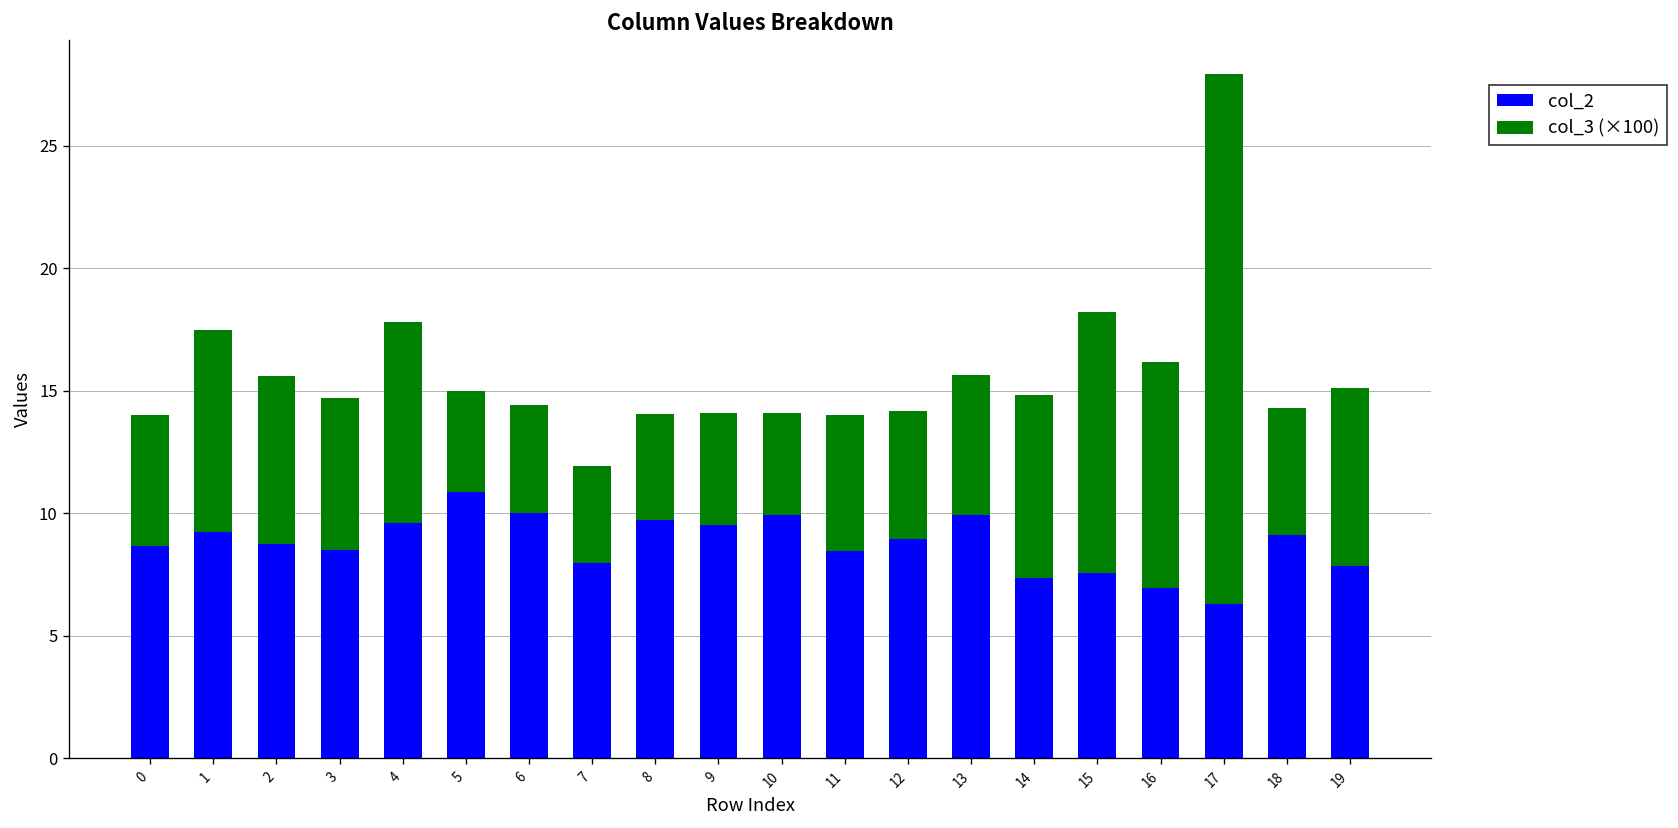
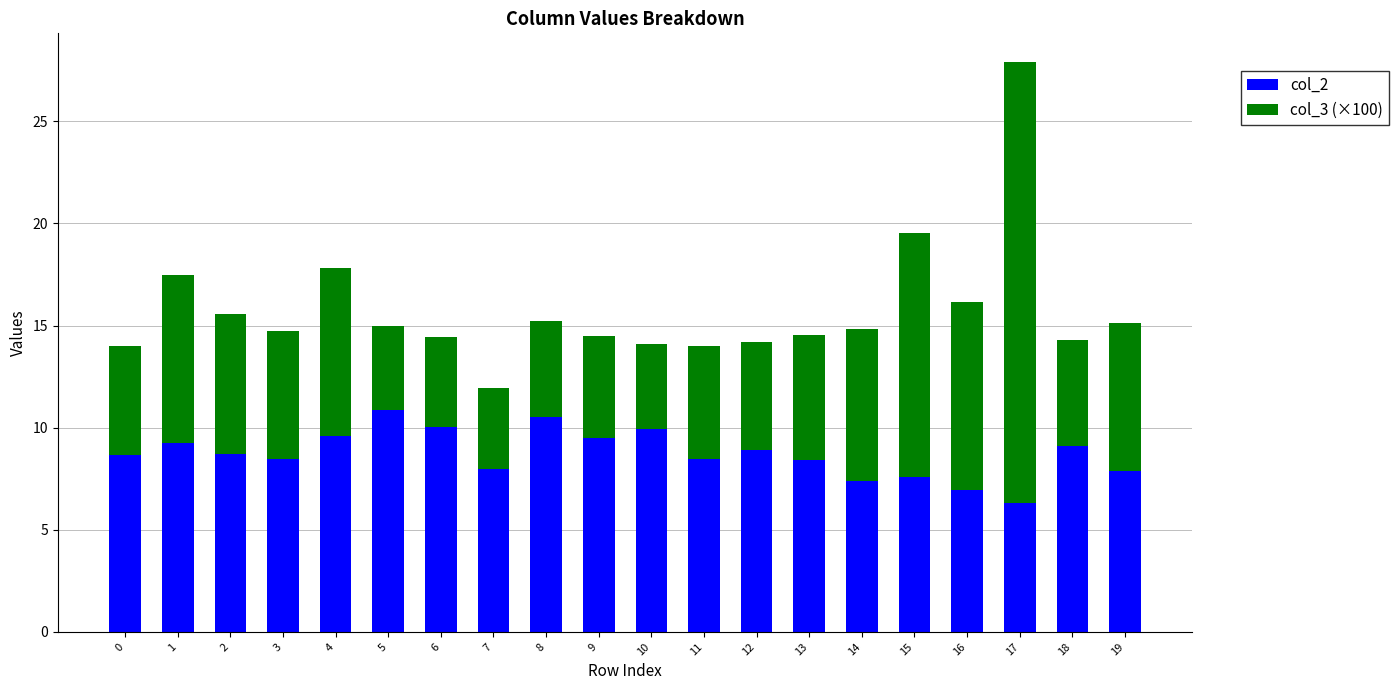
col_2, 8: 9.7 -> 10.5
col_3 (×100), 8: 4.3 -> 4.7
col_3 (×100), 9: 4.6 -> 5.0
col_2, 13: 9.9 -> 8.4
col_3 (×100), 13: 5.7 -> 6.1
col_3 (×100), 15: 10.7 -> 12.0
